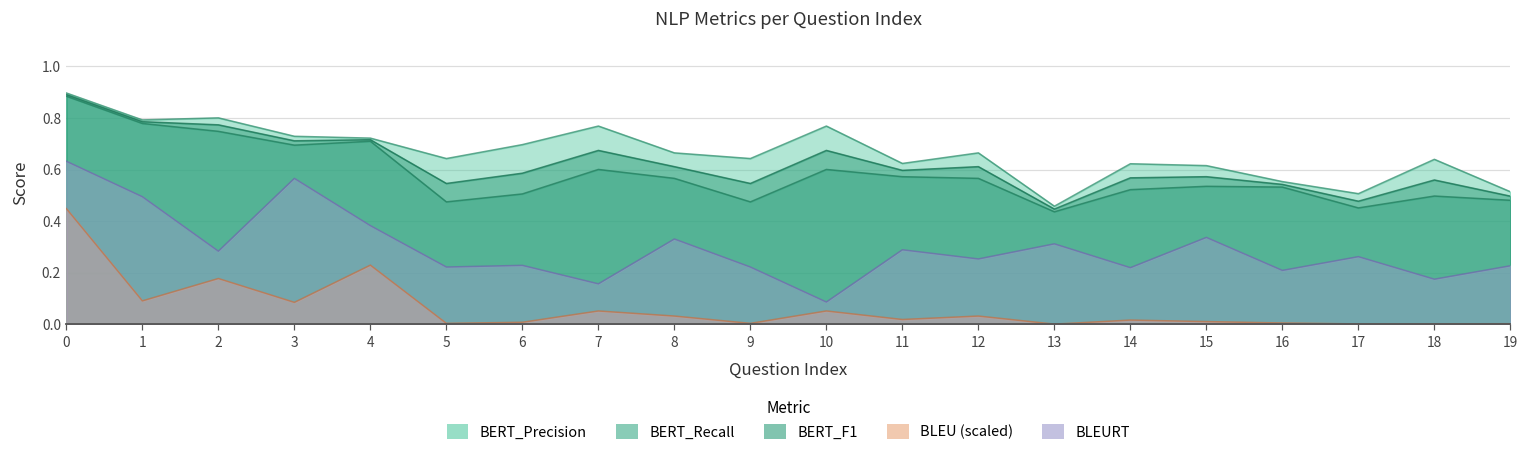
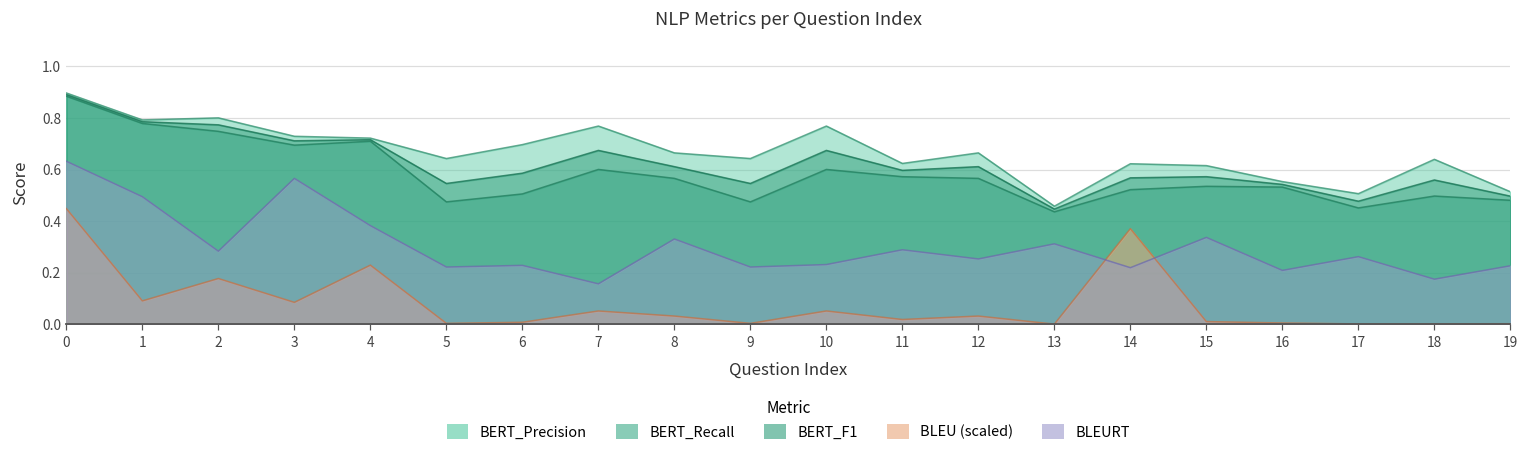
BLEURT, 10: 0.09 -> 0.23
BLEU (scaled), 14: 0.02 -> 0.37
